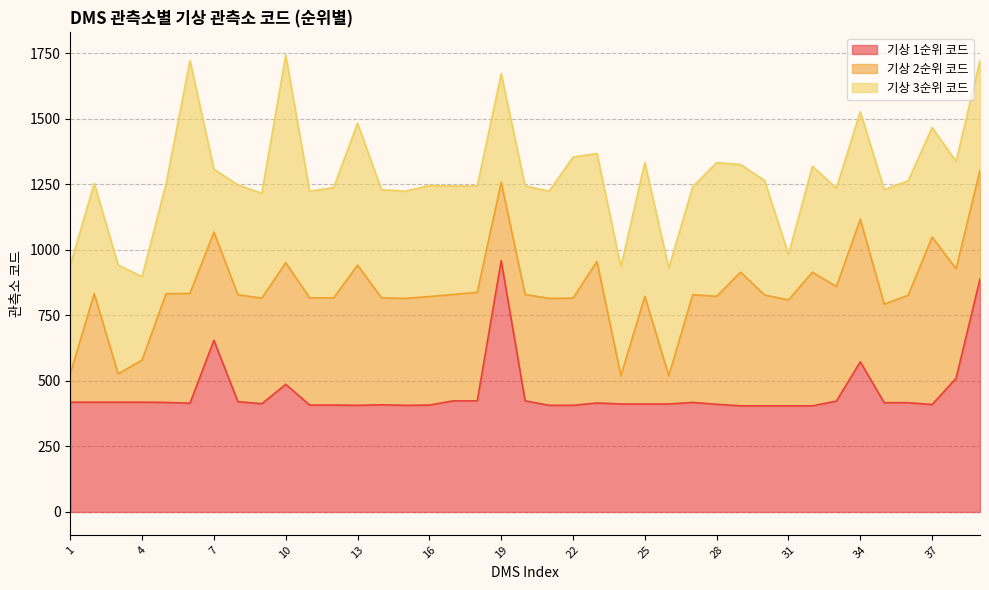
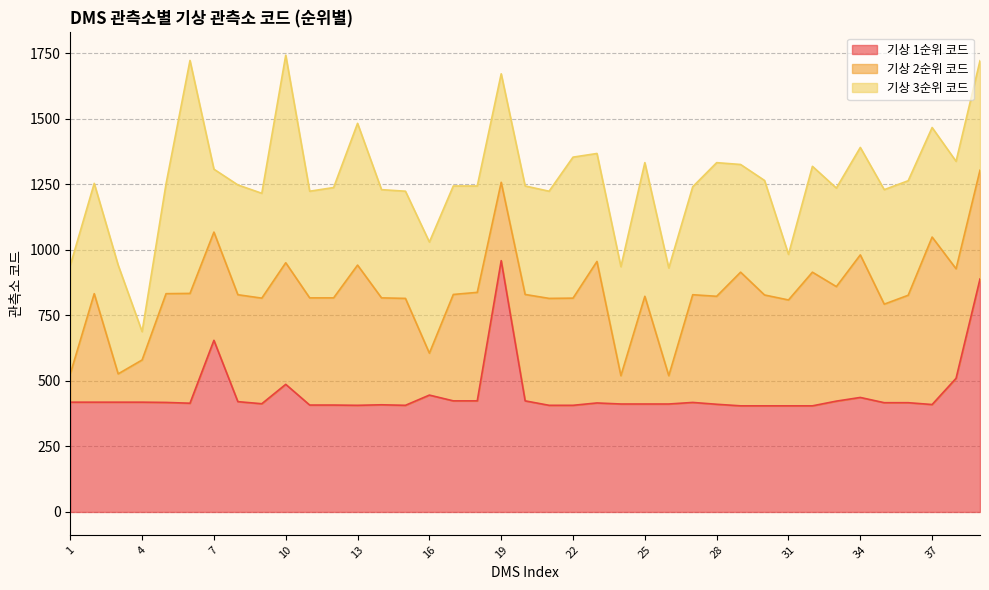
기상 3순위 코드, 4: 320 -> 110
기상 1순위 코드, 16: 410 -> 450
기상 2순위 코드, 16: 410 -> 160
기상 1순위 코드, 34: 570 -> 440
